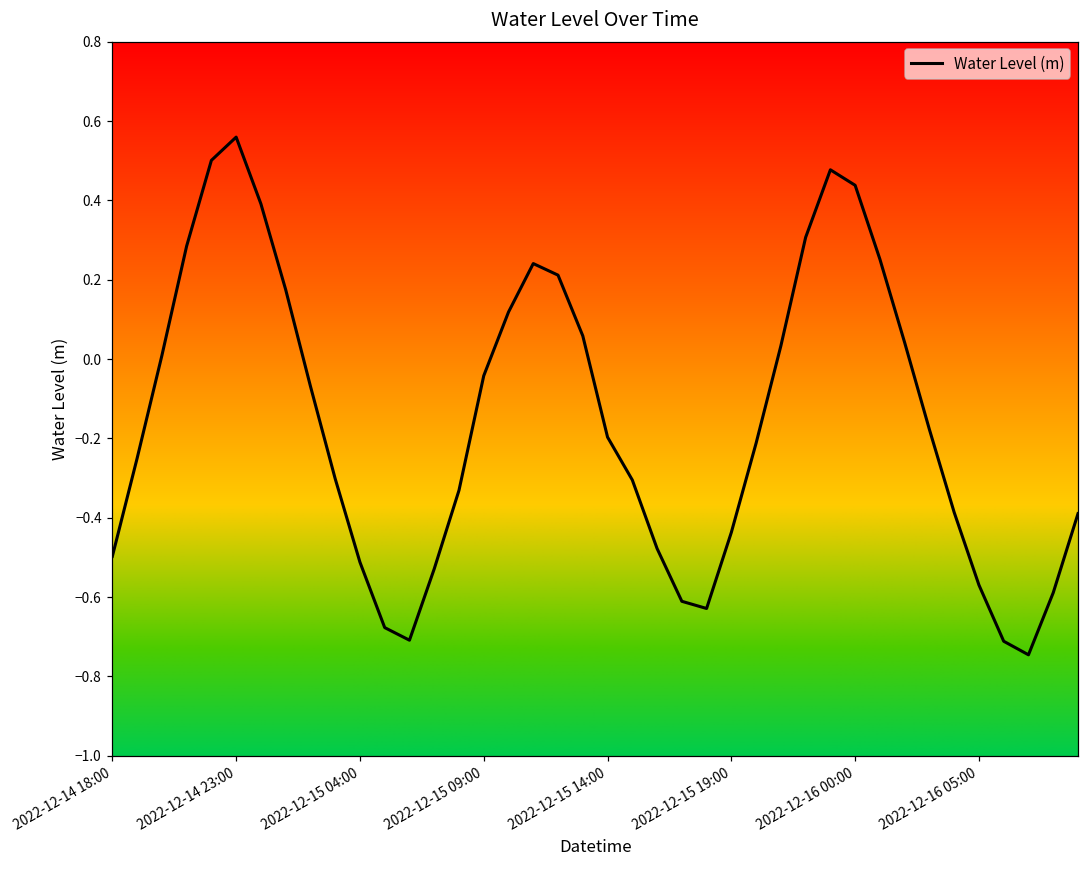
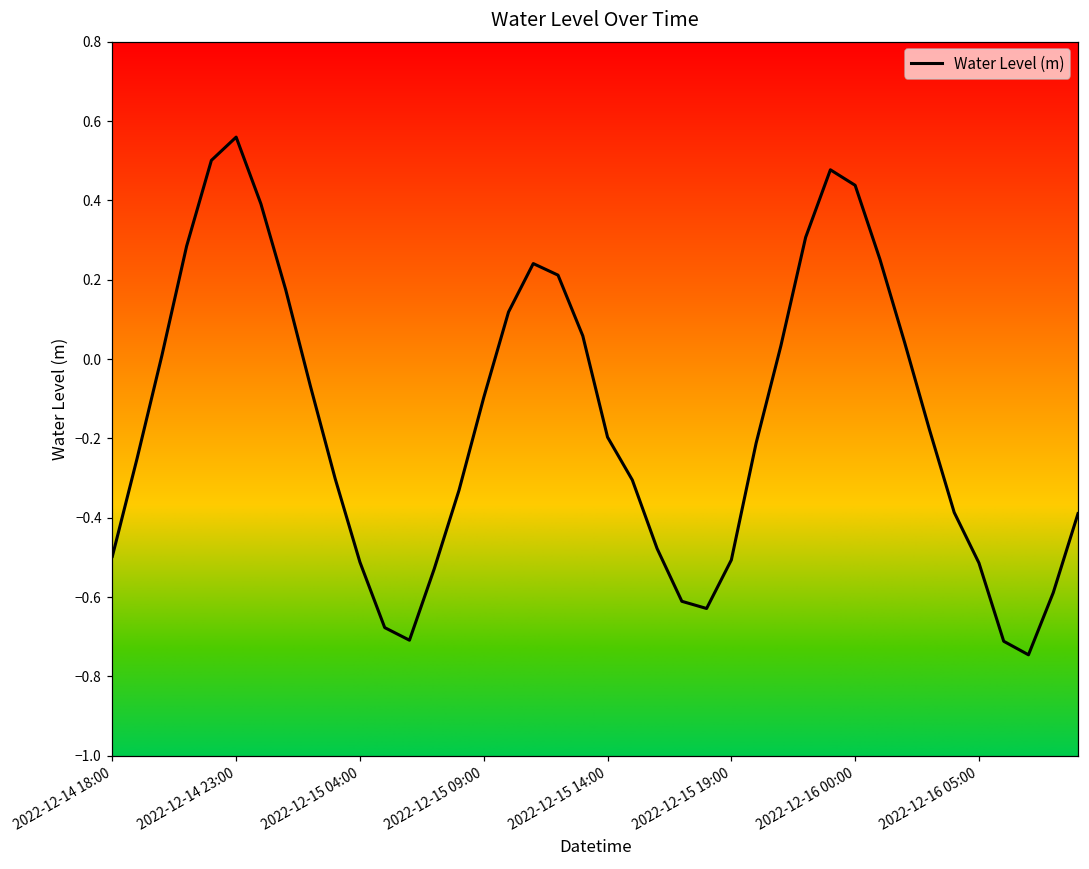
2022-12-15 09:00: -0.04 -> -0.10
2022-12-15 19:00: -0.44 -> -0.51
2022-12-16 05:00: -0.57 -> -0.51
